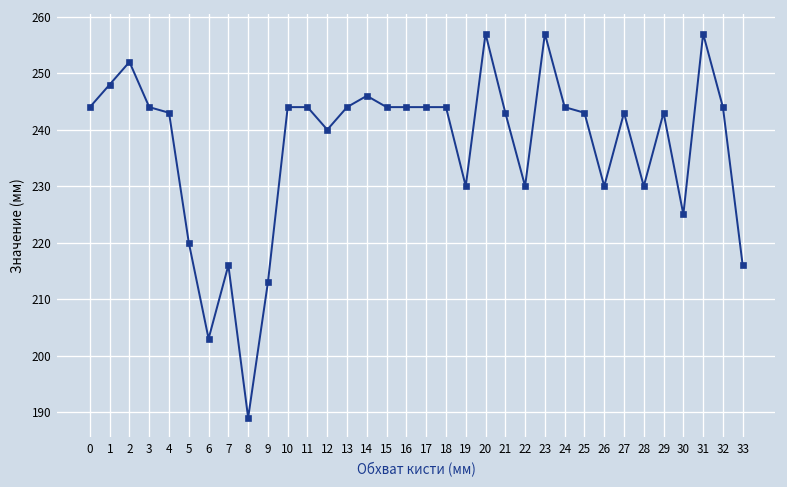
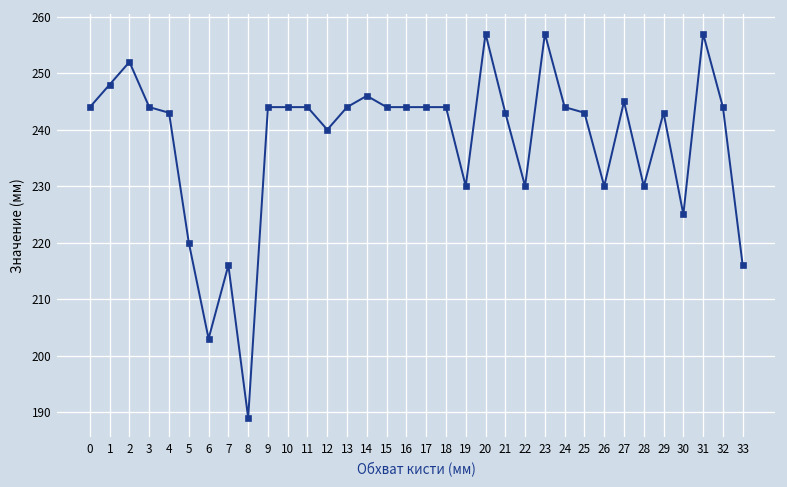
9: 213 -> 244
27: 243 -> 245
